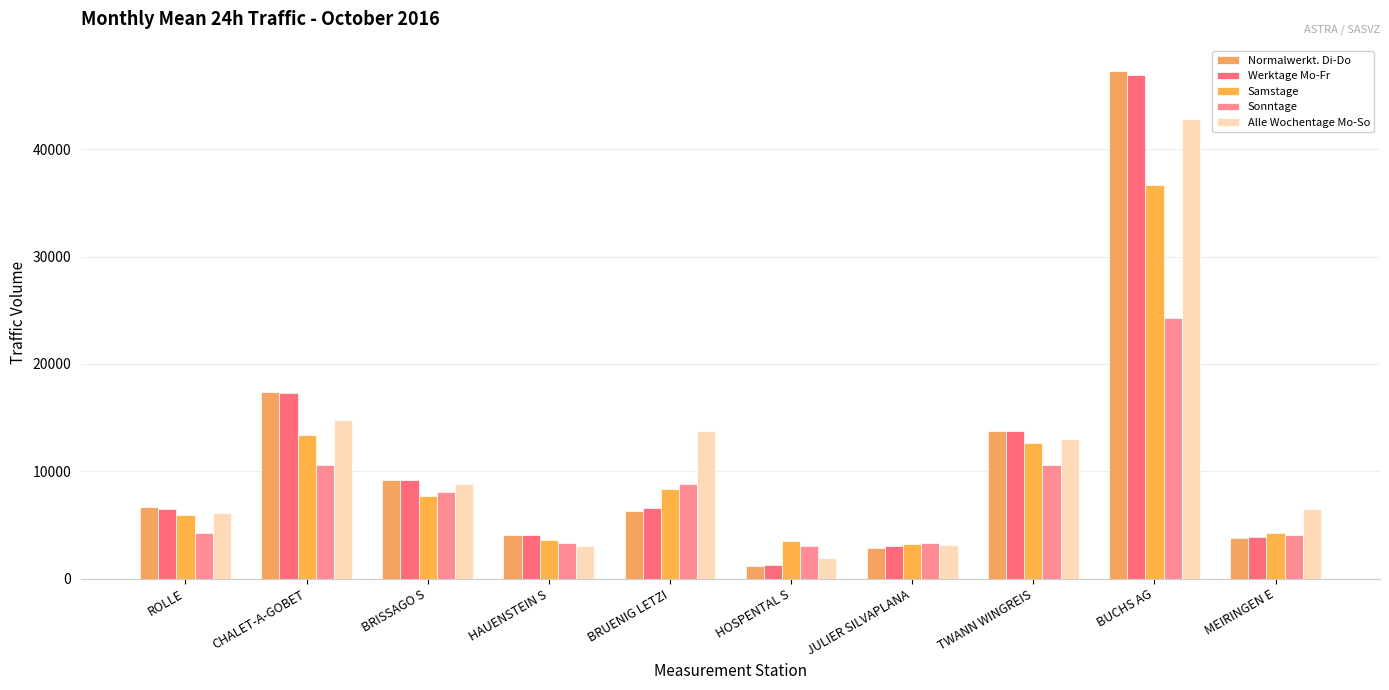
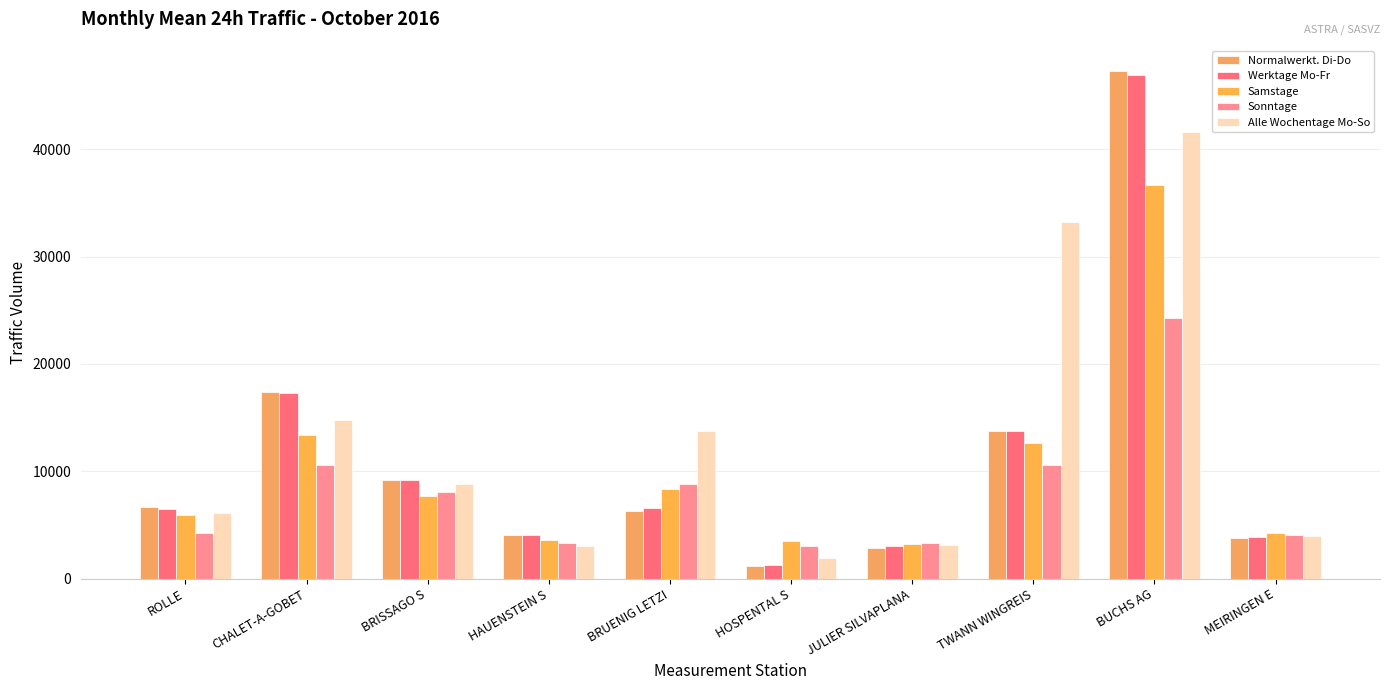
Alle Wochentage Mo-So, TWANN WINGREIS: 13000 -> 33200
Alle Wochentage Mo-So, BUCHS AG: 42800 -> 41600
Alle Wochentage Mo-So, MEIRINGEN E: 6500 -> 4000
